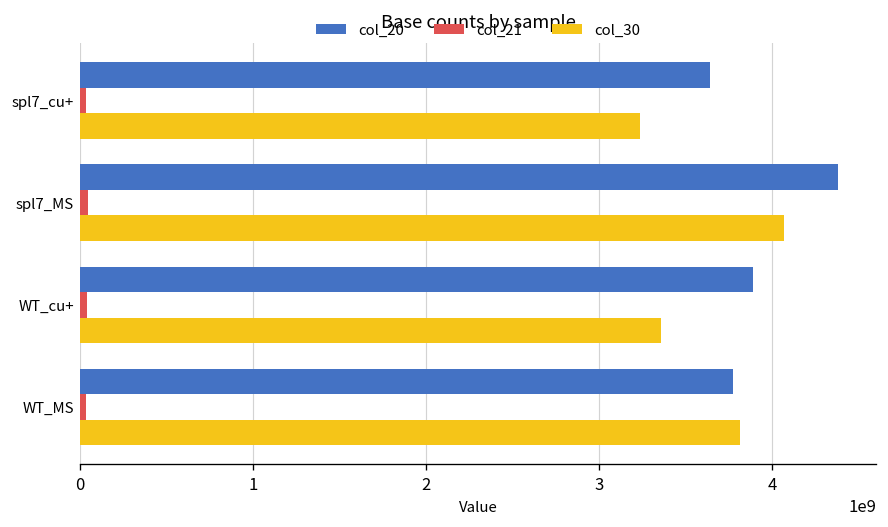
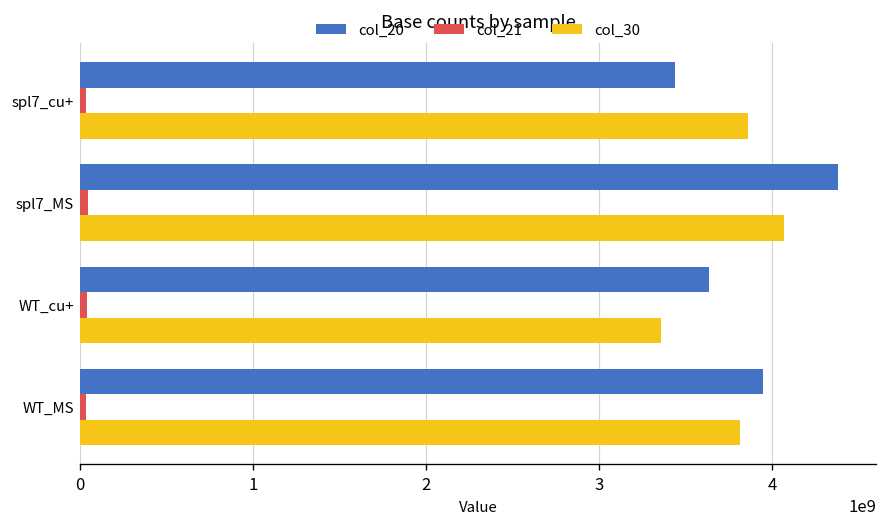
col_20, spl7_cu+: 3650000000 -> 3440000000
col_30, spl7_cu+: 3240000000 -> 3860000000
col_20, WT_cu+: 3890000000 -> 3640000000
col_20, WT_MS: 3770000000 -> 3950000000
